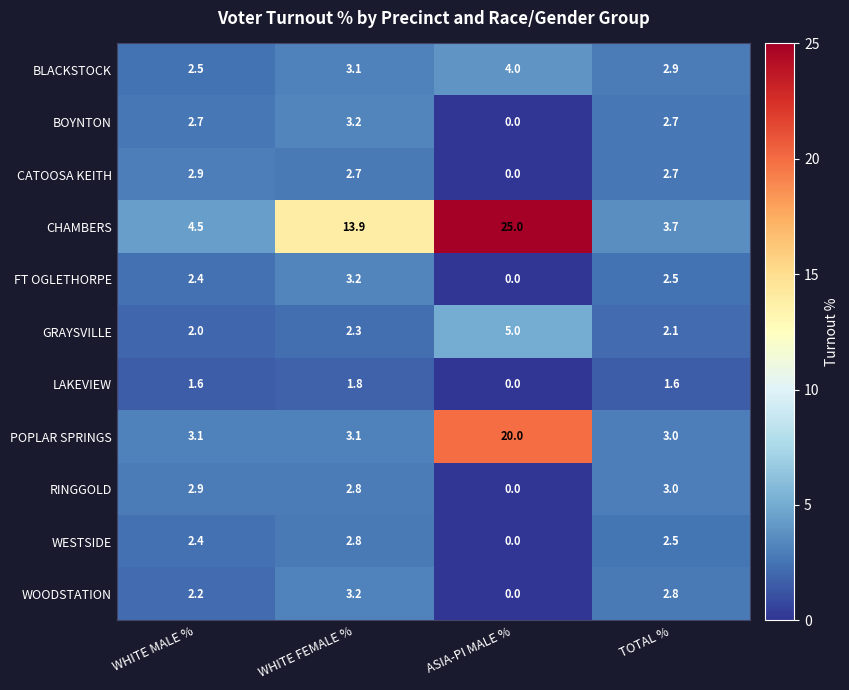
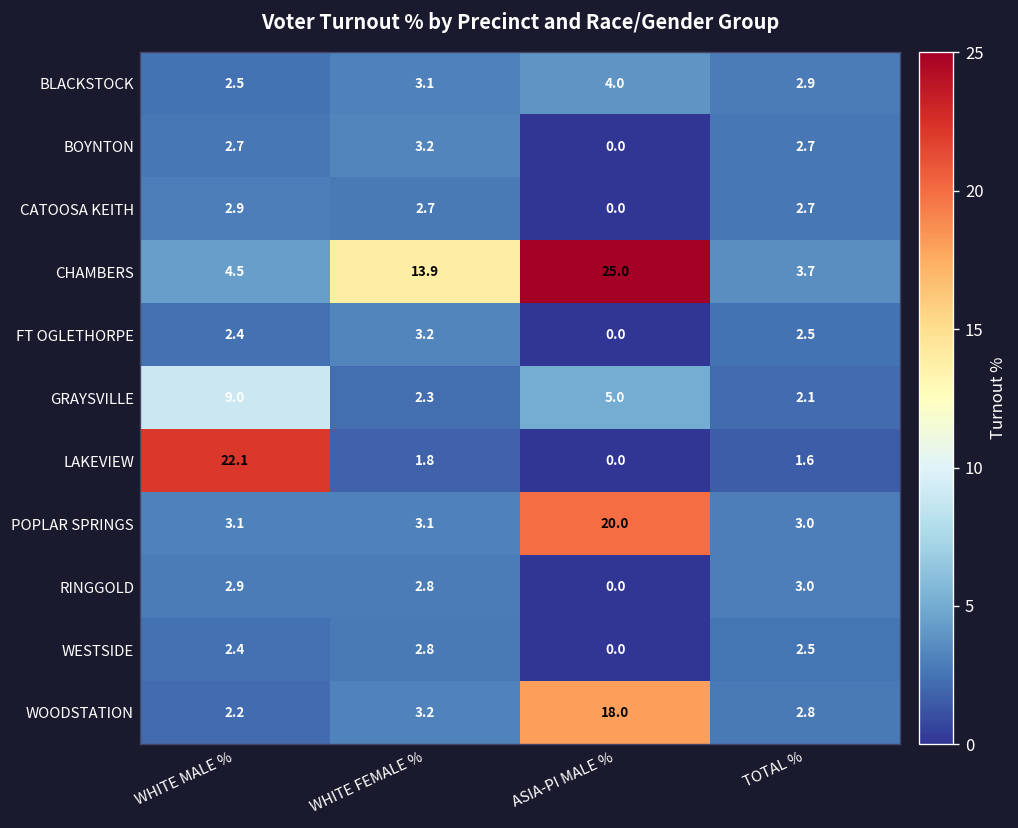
GRAYSVILLE, WHITE MALE %: 2.0 -> 9.0
LAKEVIEW, WHITE MALE %: 1.6 -> 22.1
WOODSTATION, ASIA-PI MALE %: 0.0 -> 18.0
